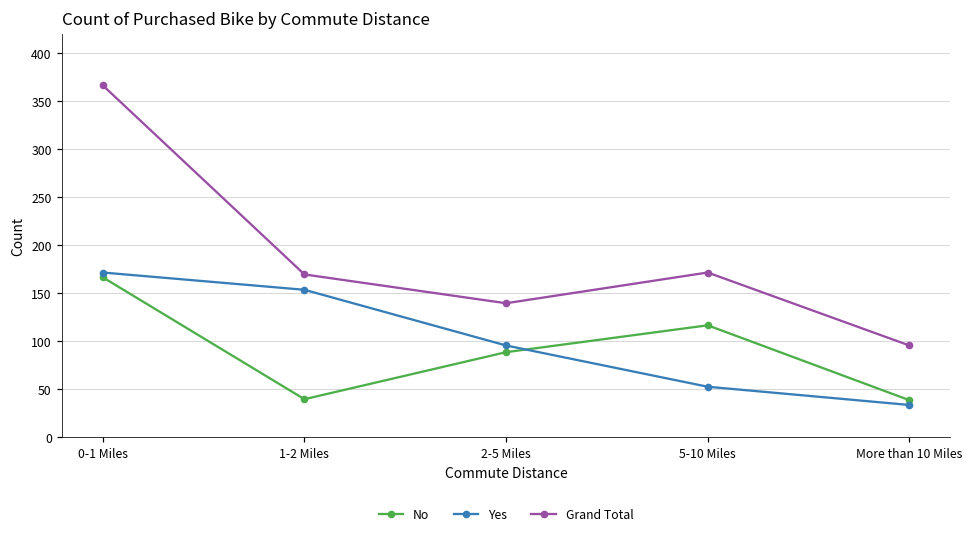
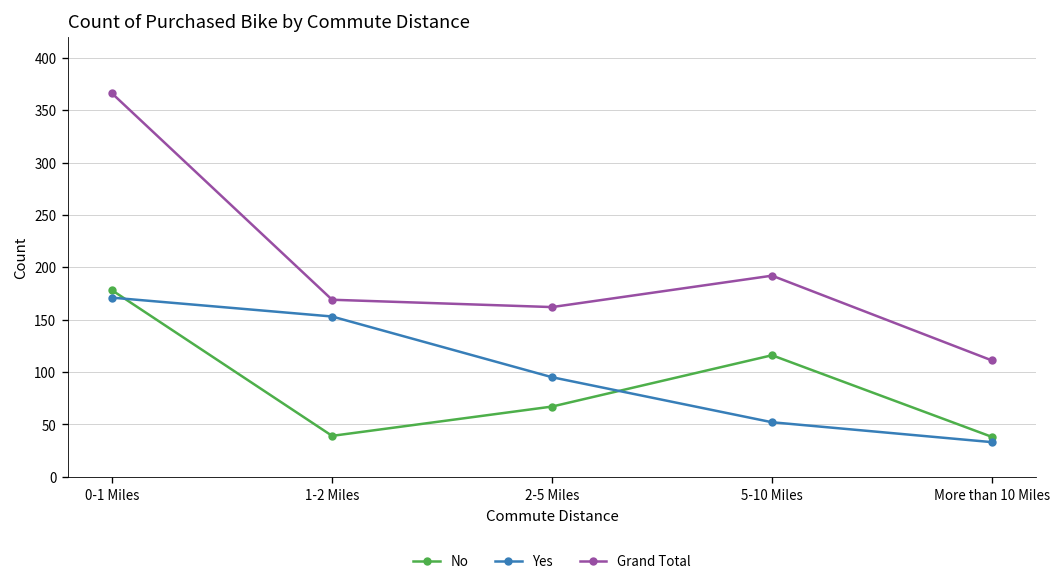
No, 0-1 Miles: 170 -> 180
No, 2-5 Miles: 90 -> 70
Grand Total, 2-5 Miles: 140 -> 160
Grand Total, 5-10 Miles: 170 -> 190
Grand Total, More than 10 Miles: 100 -> 110
